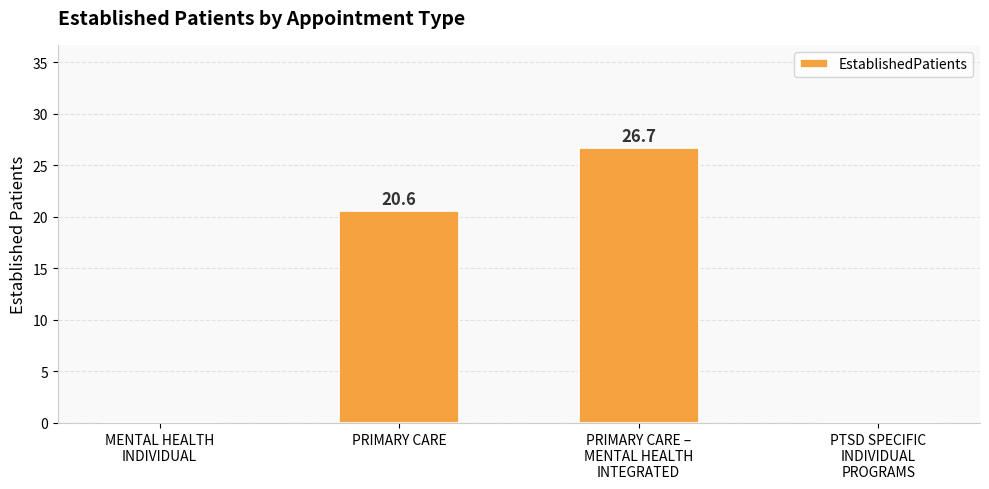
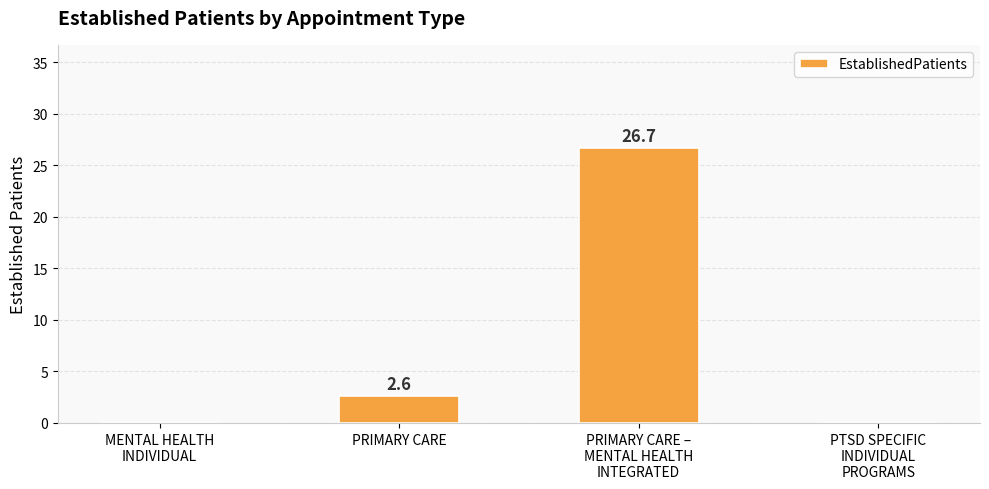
PRIMARY CARE: 20.6 -> 2.6
